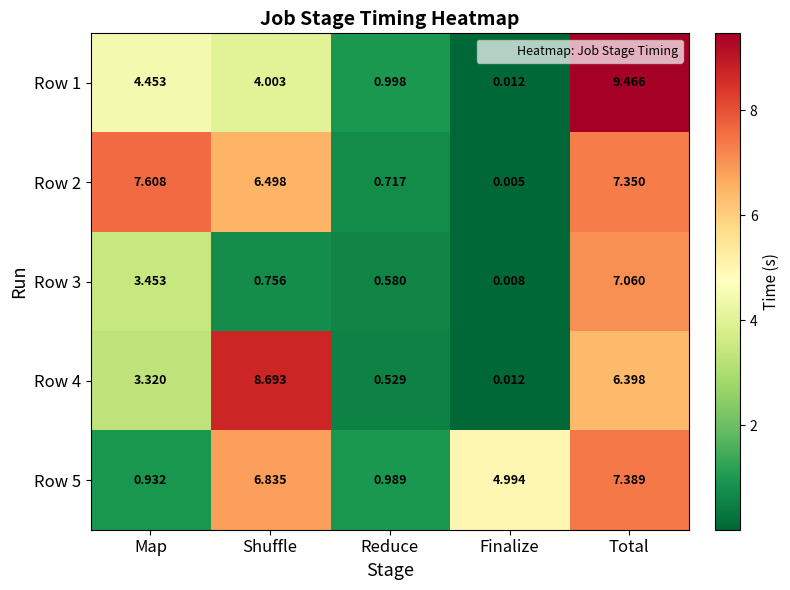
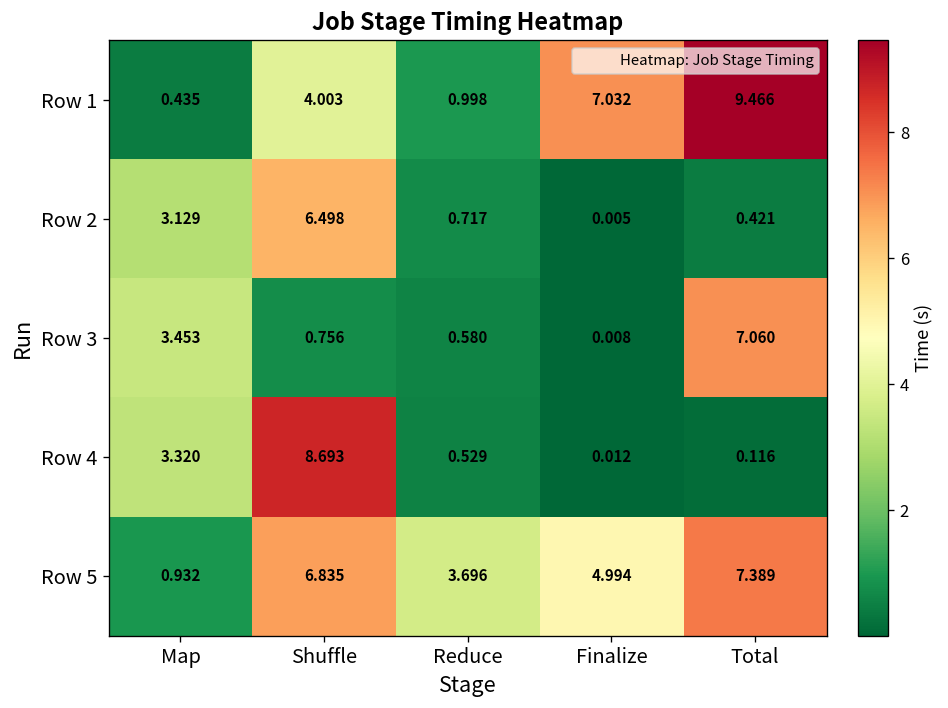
Row 1, Map: 4.453 -> 0.435
Row 1, Finalize: 0.012 -> 7.032
Row 2, Map: 7.608 -> 3.129
Row 2, Total: 7.350 -> 0.421
Row 4, Total: 6.398 -> 0.116
Row 5, Reduce: 0.989 -> 3.696
